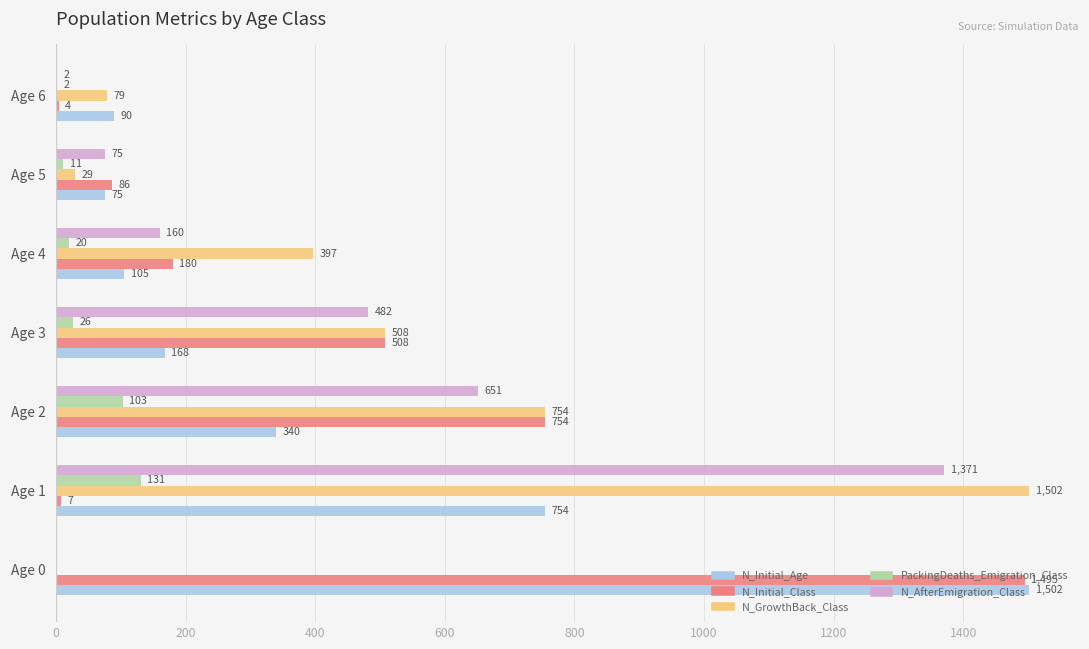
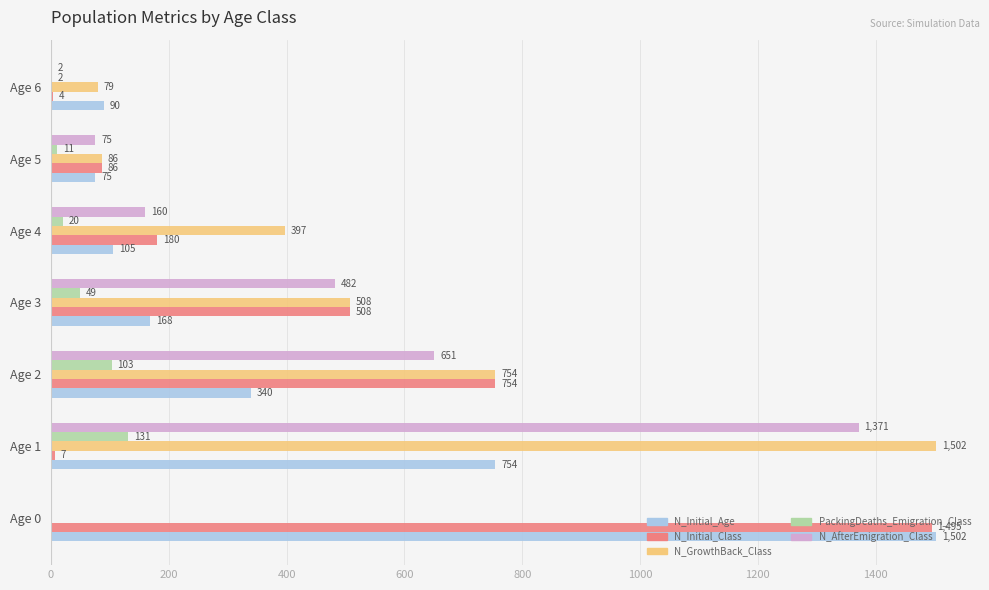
N_GrowthBack_Class, Age 5: 29 -> 86
PackingDeaths_Emigration_Class, Age 3: 26 -> 49
